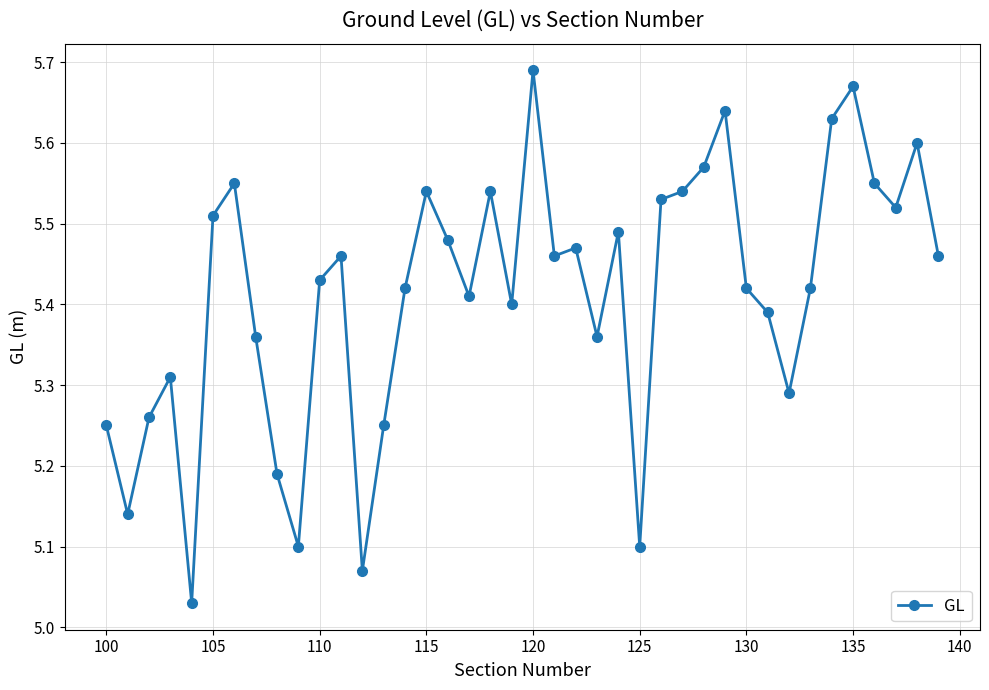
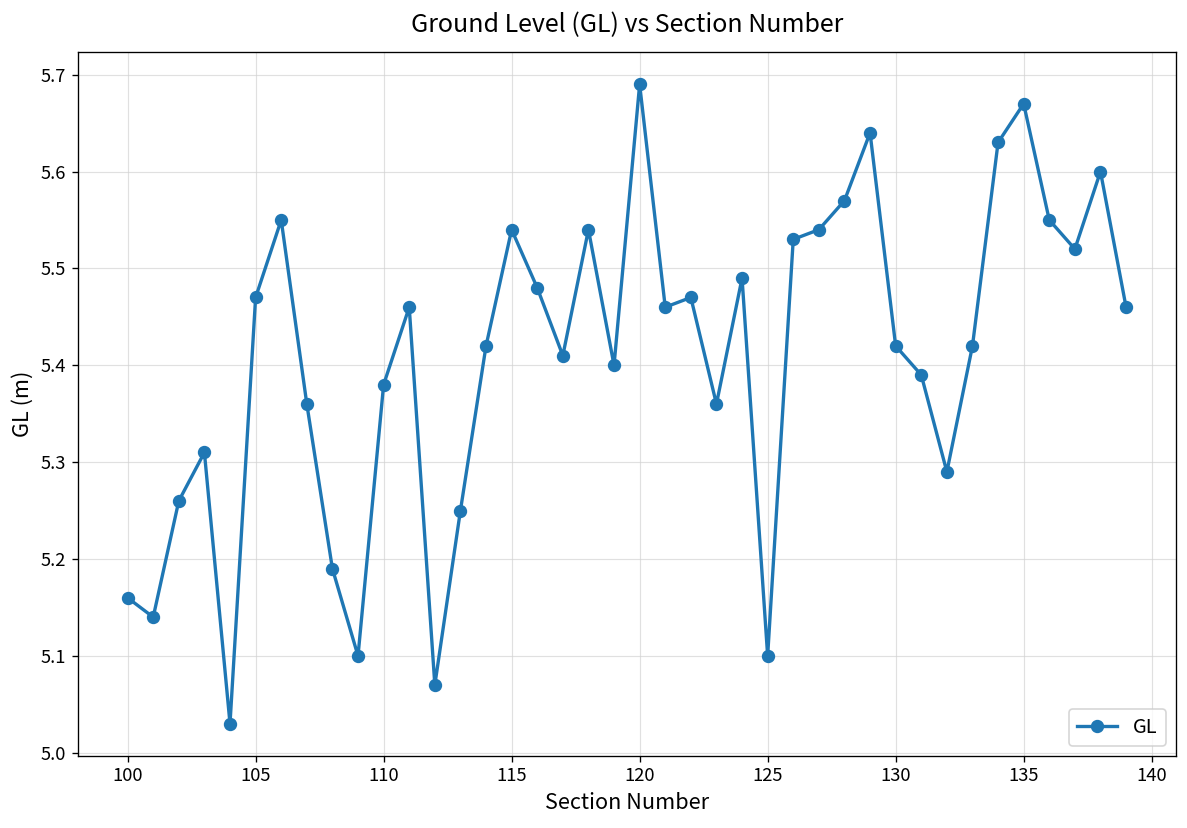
100: 5.25 -> 5.16
105: 5.51 -> 5.47
110: 5.43 -> 5.38
